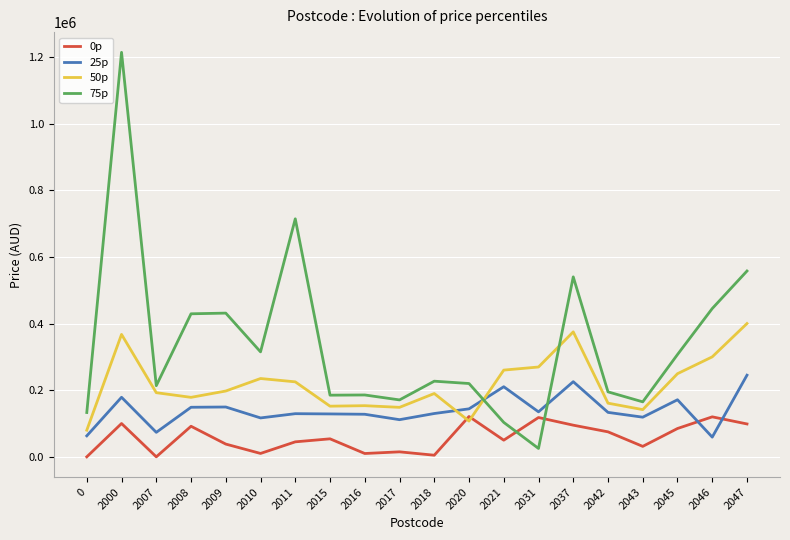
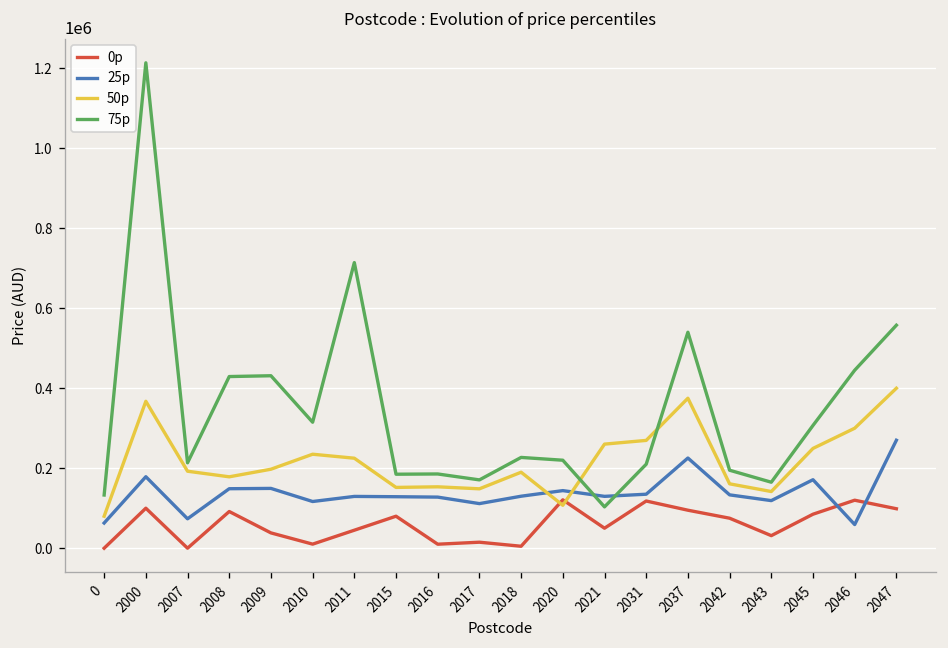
0p, 2015: 50000 -> 80000
25p, 2021: 210000 -> 130000
75p, 2031: 30000 -> 210000
25p, 2047: 250000 -> 270000
